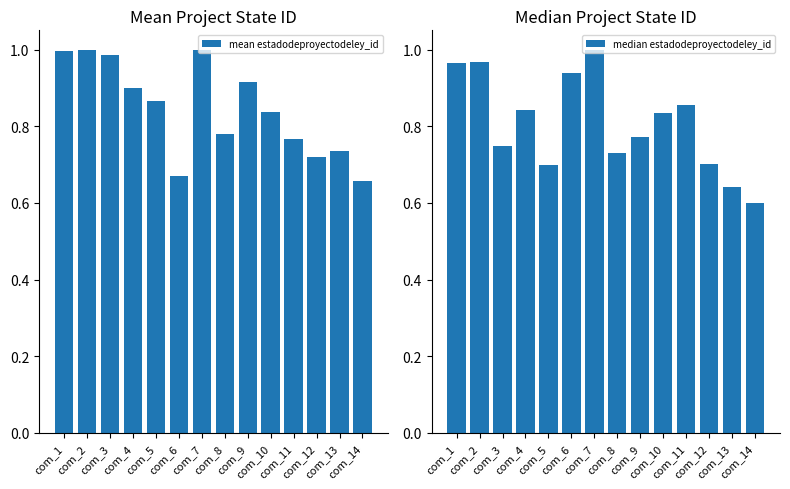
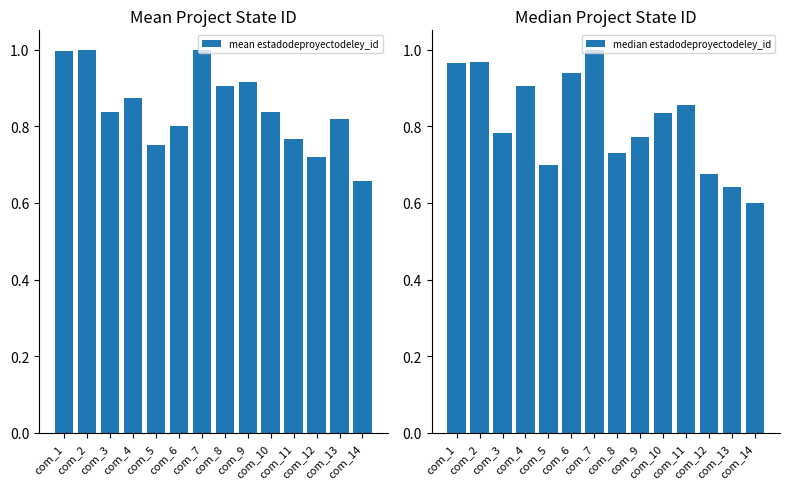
Mean Project State ID, com_3: 0.99 -> 0.84
Mean Project State ID, com_4: 0.90 -> 0.87
Mean Project State ID, com_5: 0.87 -> 0.75
Mean Project State ID, com_6: 0.67 -> 0.80
Mean Project State ID, com_8: 0.78 -> 0.90
Mean Project State ID, com_13: 0.74 -> 0.82
Median Project State ID, com_3: 0.75 -> 0.78
Median Project State ID, com_4: 0.84 -> 0.91
Median Project State ID, com_12: 0.70 -> 0.67
